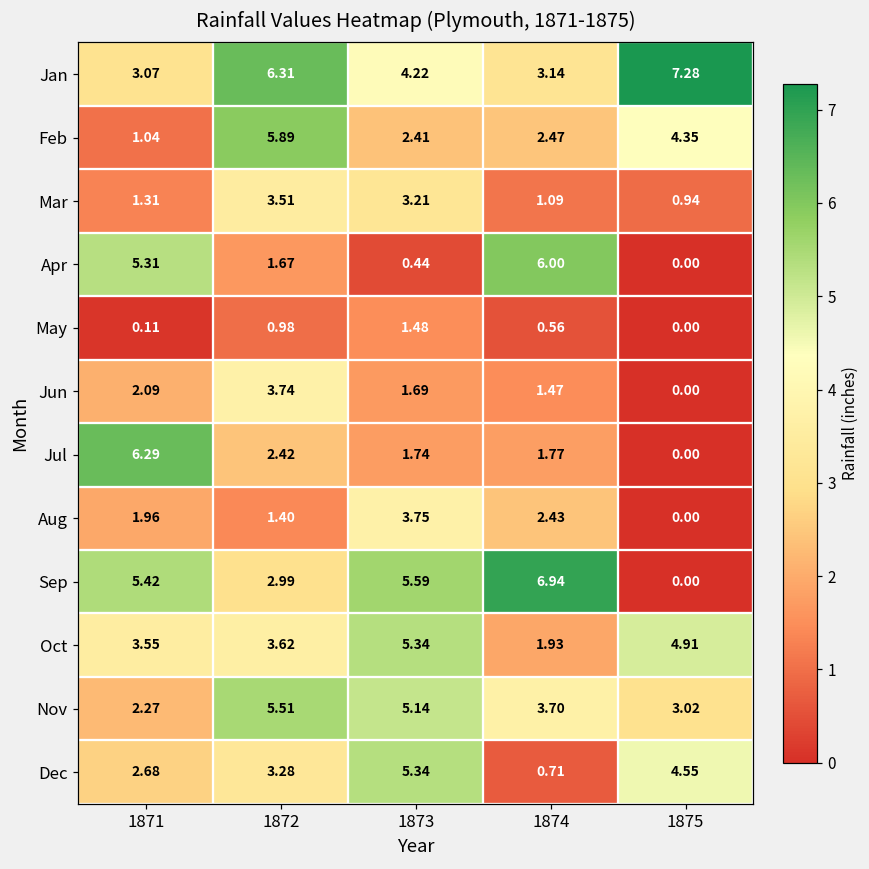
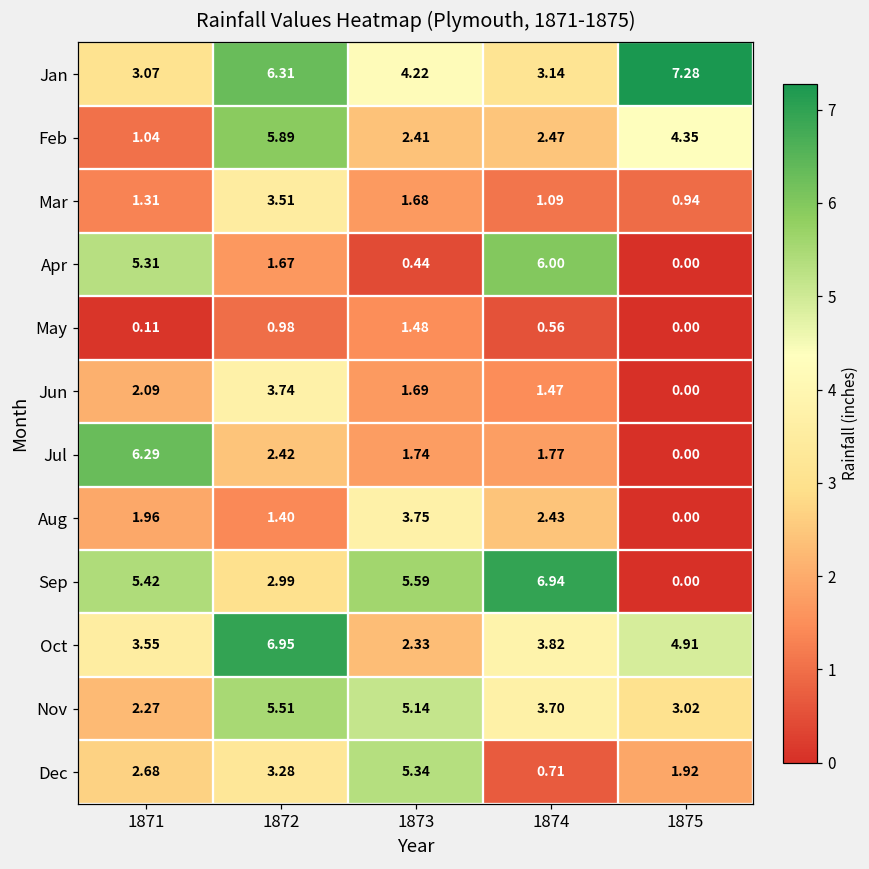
Mar, 1873: 3.21 -> 1.68
Oct, 1872: 3.62 -> 6.95
Oct, 1873: 5.34 -> 2.33
Oct, 1874: 1.93 -> 3.82
Dec, 1875: 4.55 -> 1.92
